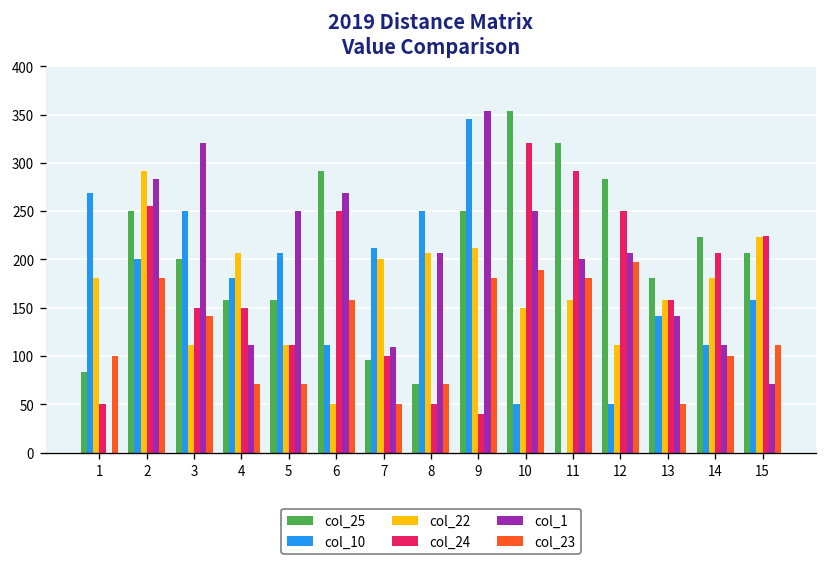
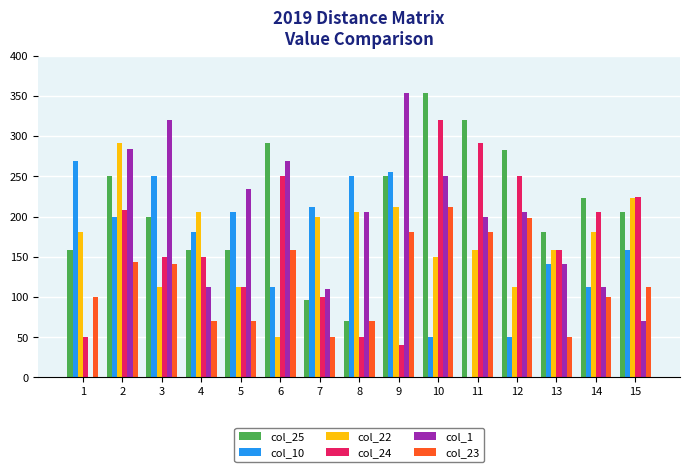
col_25, 1: 80 -> 160
col_24, 2: 250 -> 210
col_23, 2: 180 -> 140
col_1, 5: 250 -> 230
col_10, 9: 350 -> 250
col_23, 10: 190 -> 210
